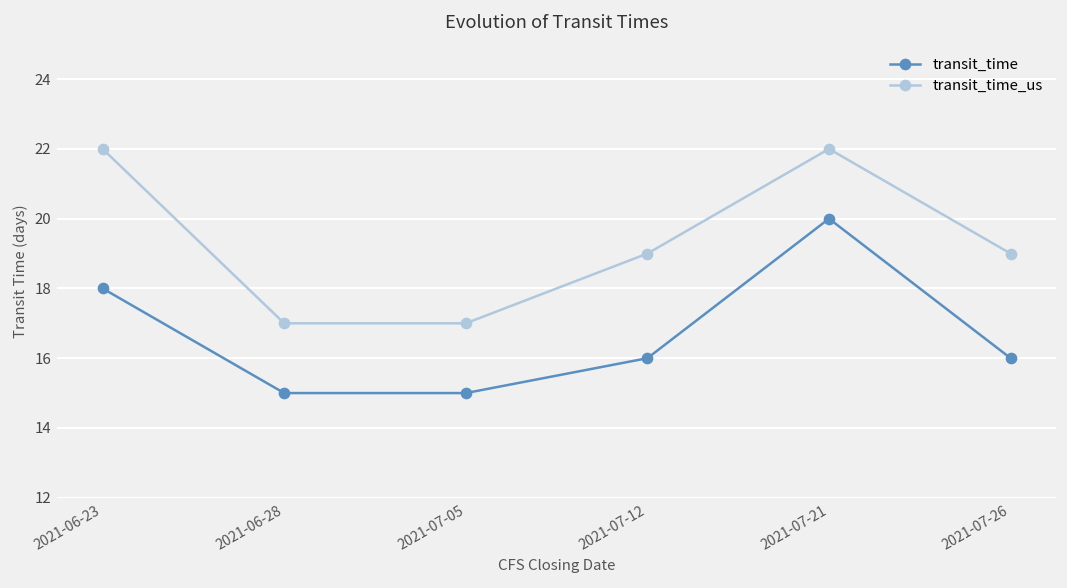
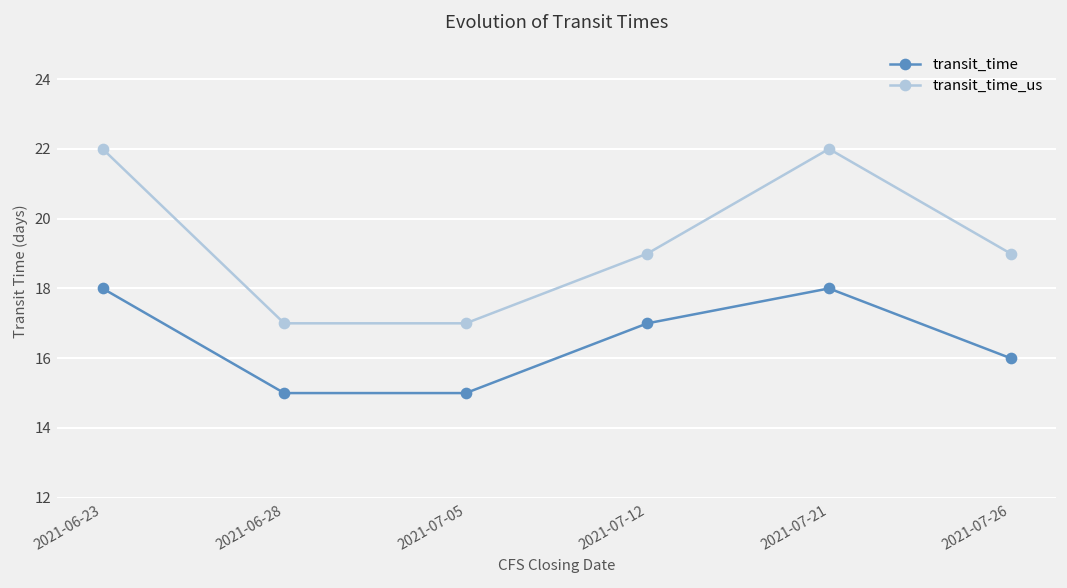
transit_time, 2021-07-12: 16 -> 17
transit_time, 2021-07-21: 20 -> 18
